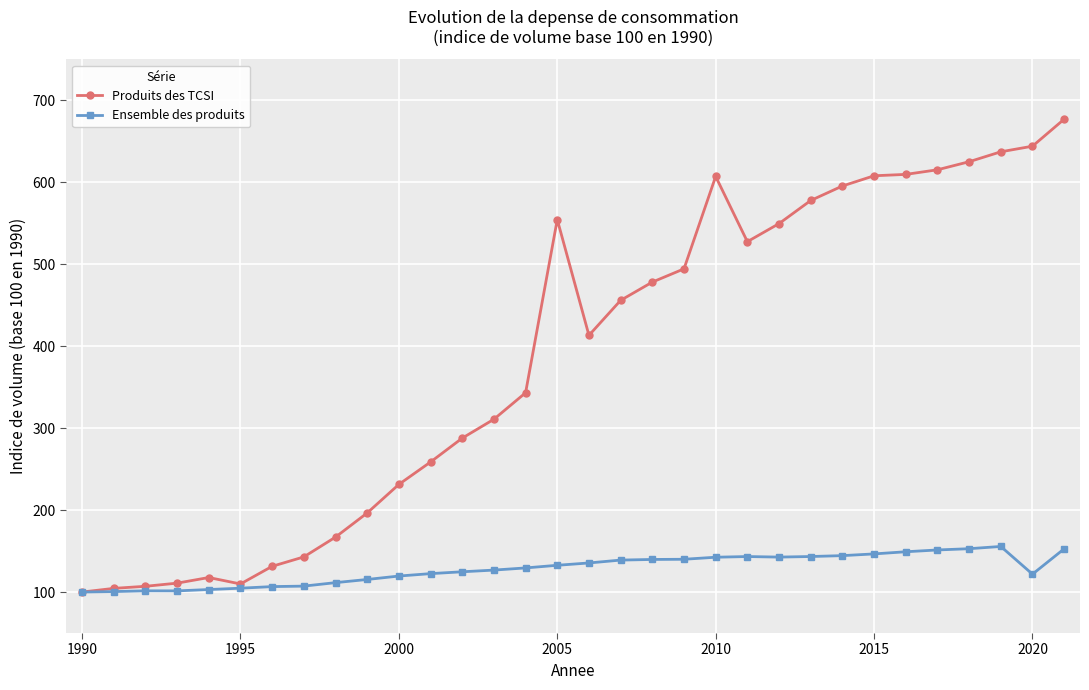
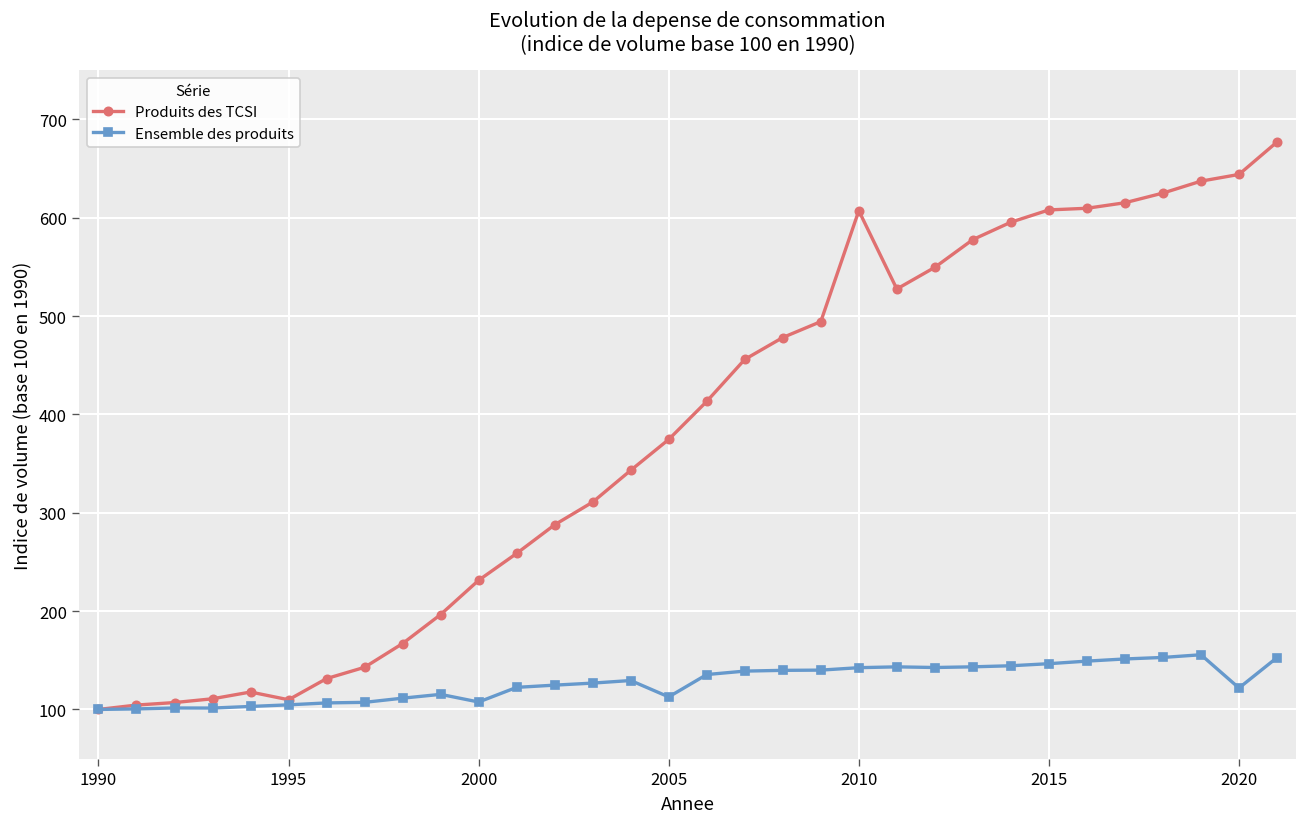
Ensemble des produits, 2000: 120 -> 110
Produits des TCSI, 2005: 550 -> 370
Ensemble des produits, 2005: 130 -> 110
